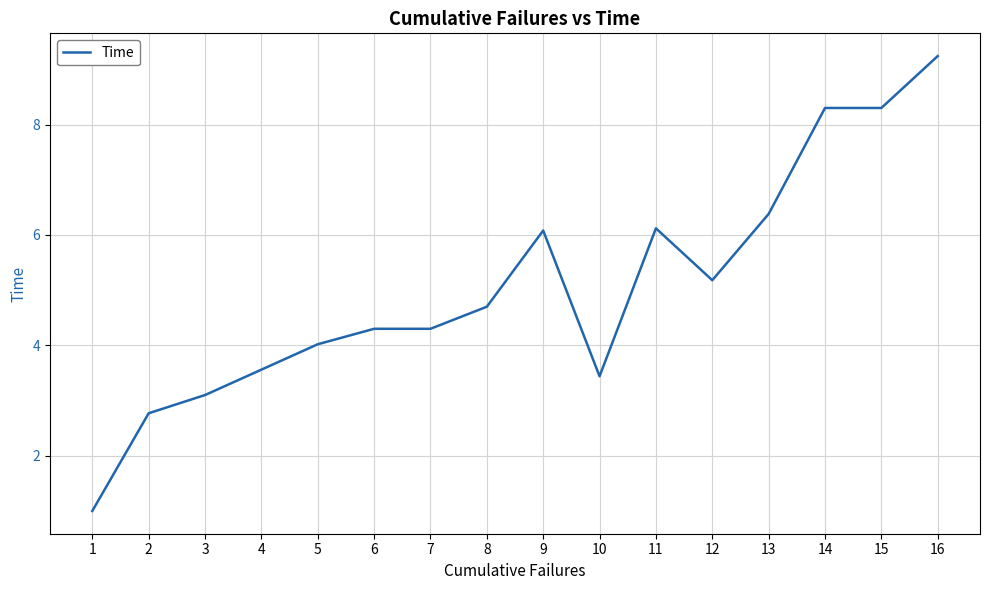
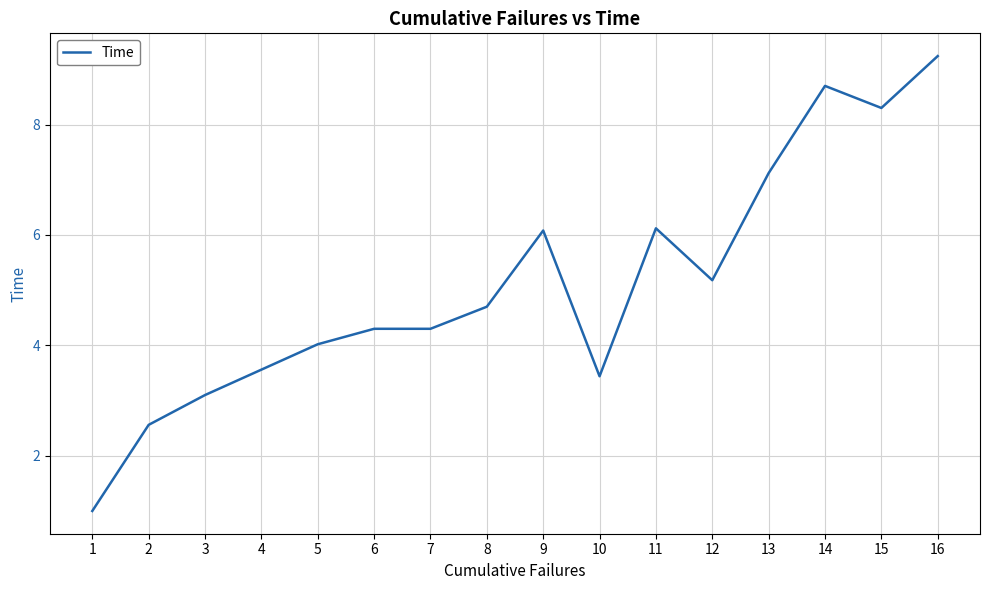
2: 2.8 -> 2.6
13: 6.4 -> 7.1
14: 8.3 -> 8.7
